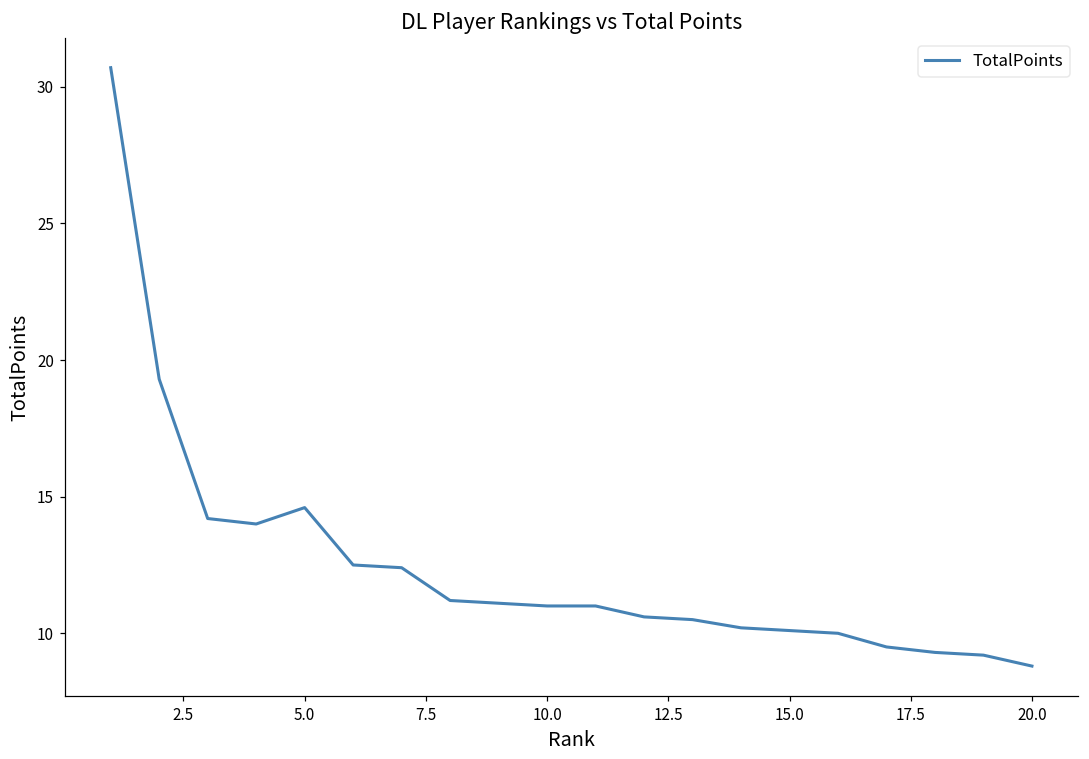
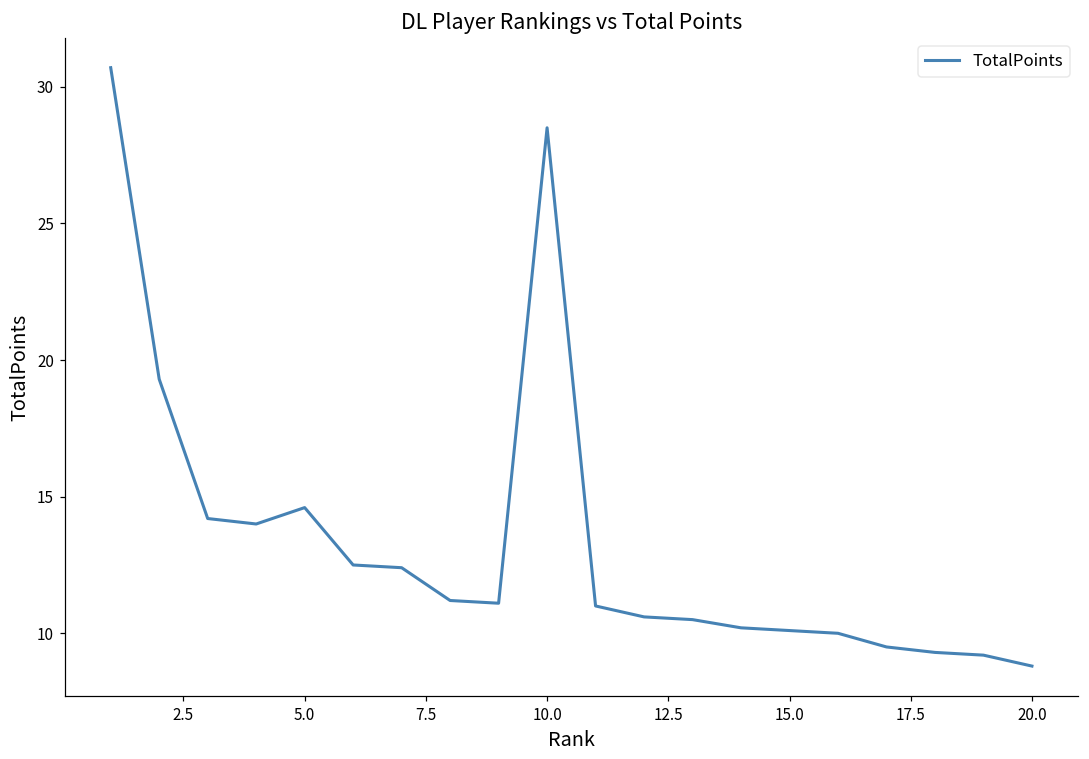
10.0: 11.0 -> 28.5
